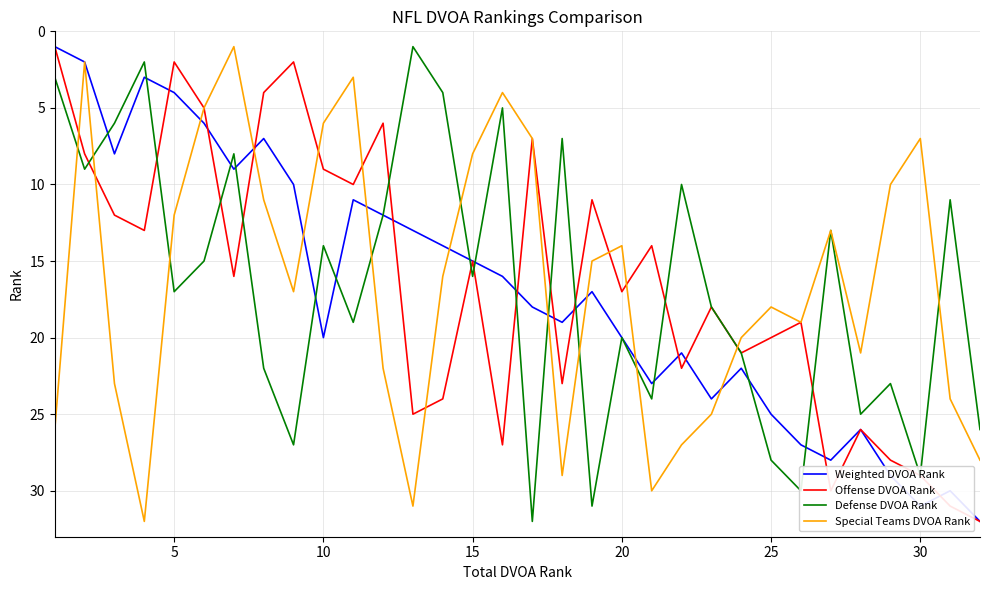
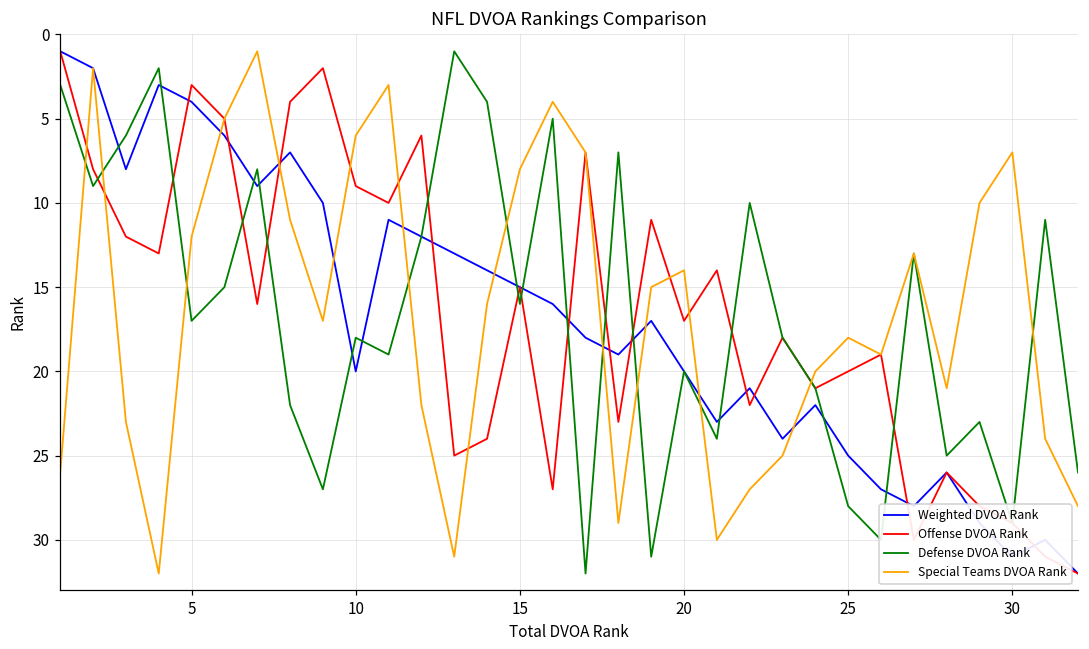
Offense DVOA Rank, 5: 2 -> 3
Defense DVOA Rank, 10: 14 -> 18
